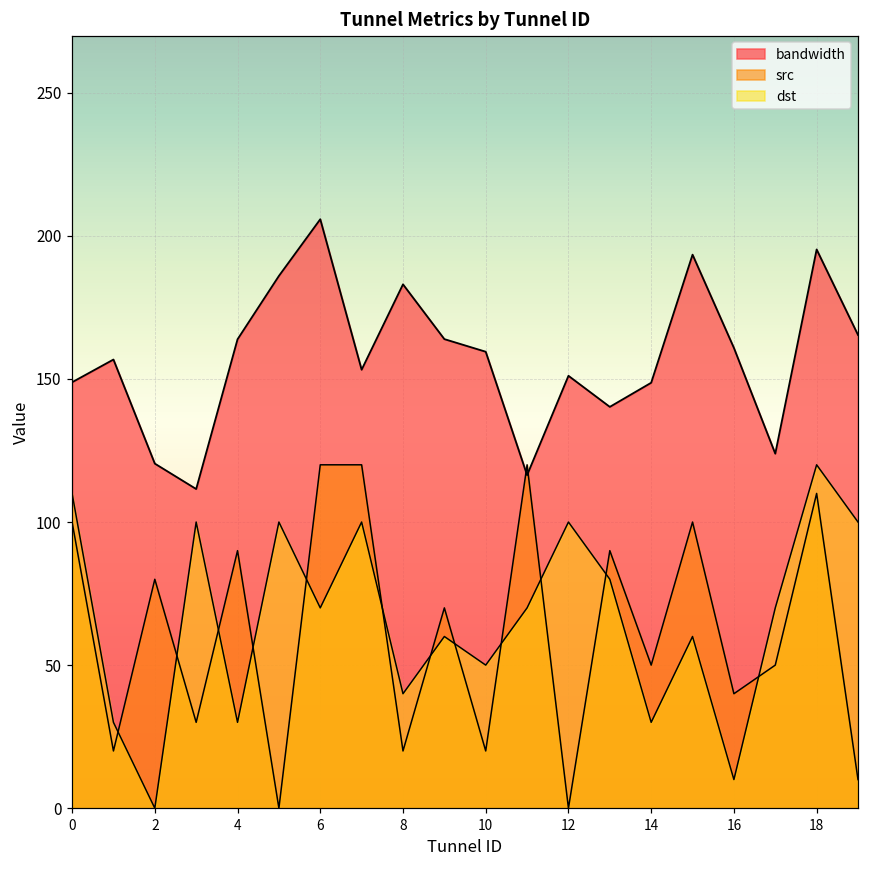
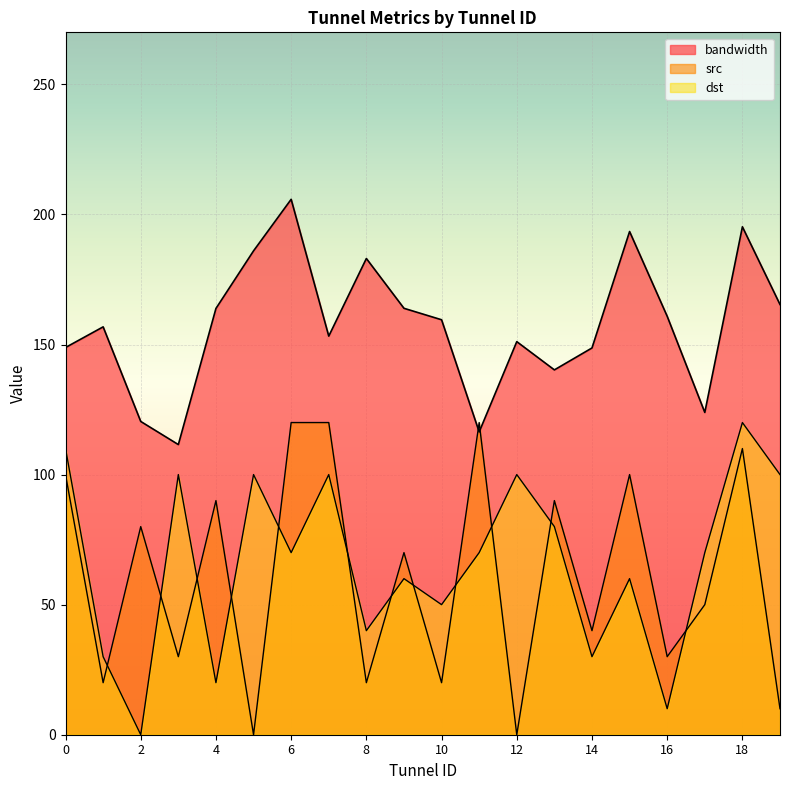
dst, 4: 30 -> 20
src, 14: 50 -> 40
src, 16: 40 -> 30
